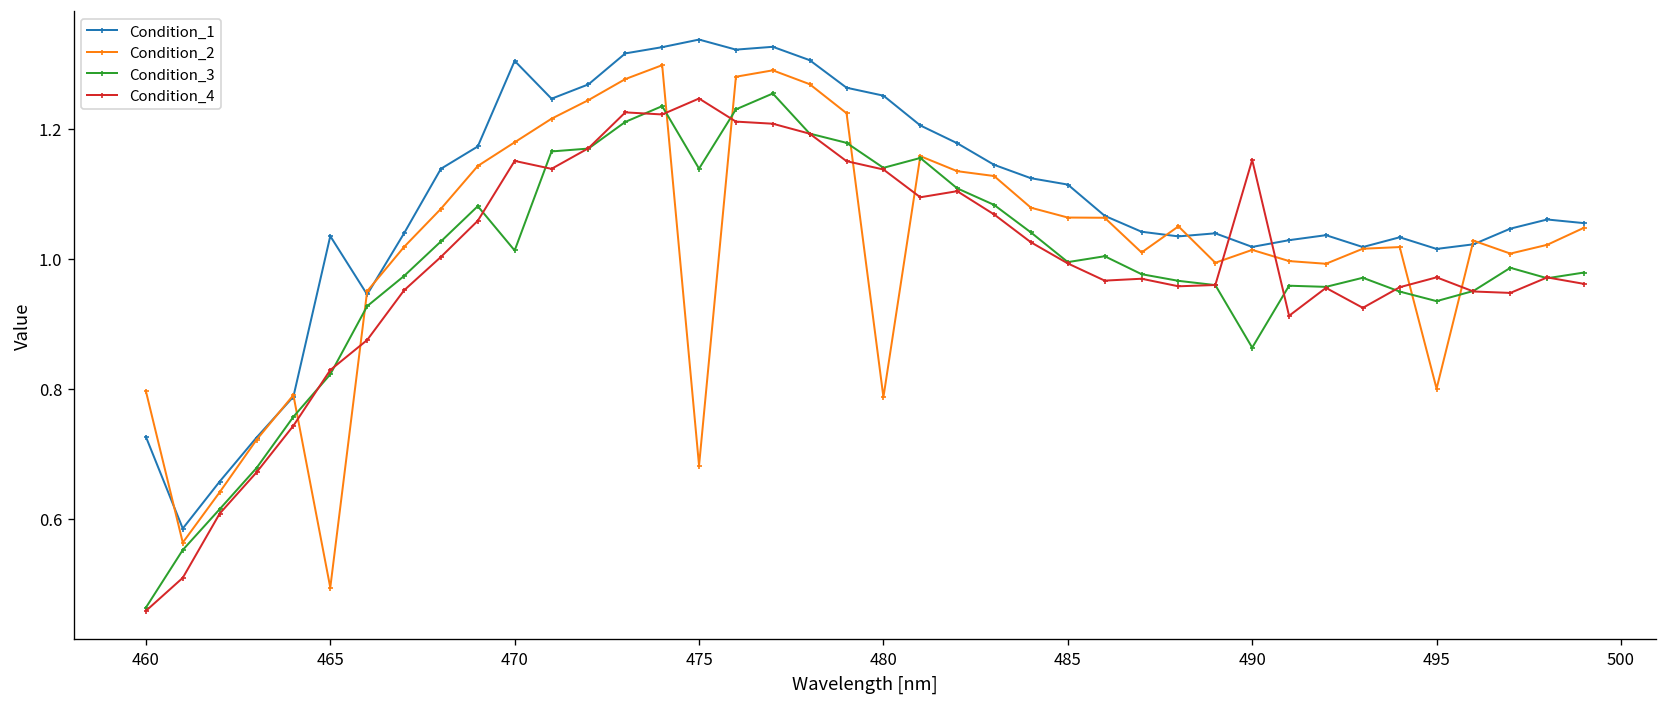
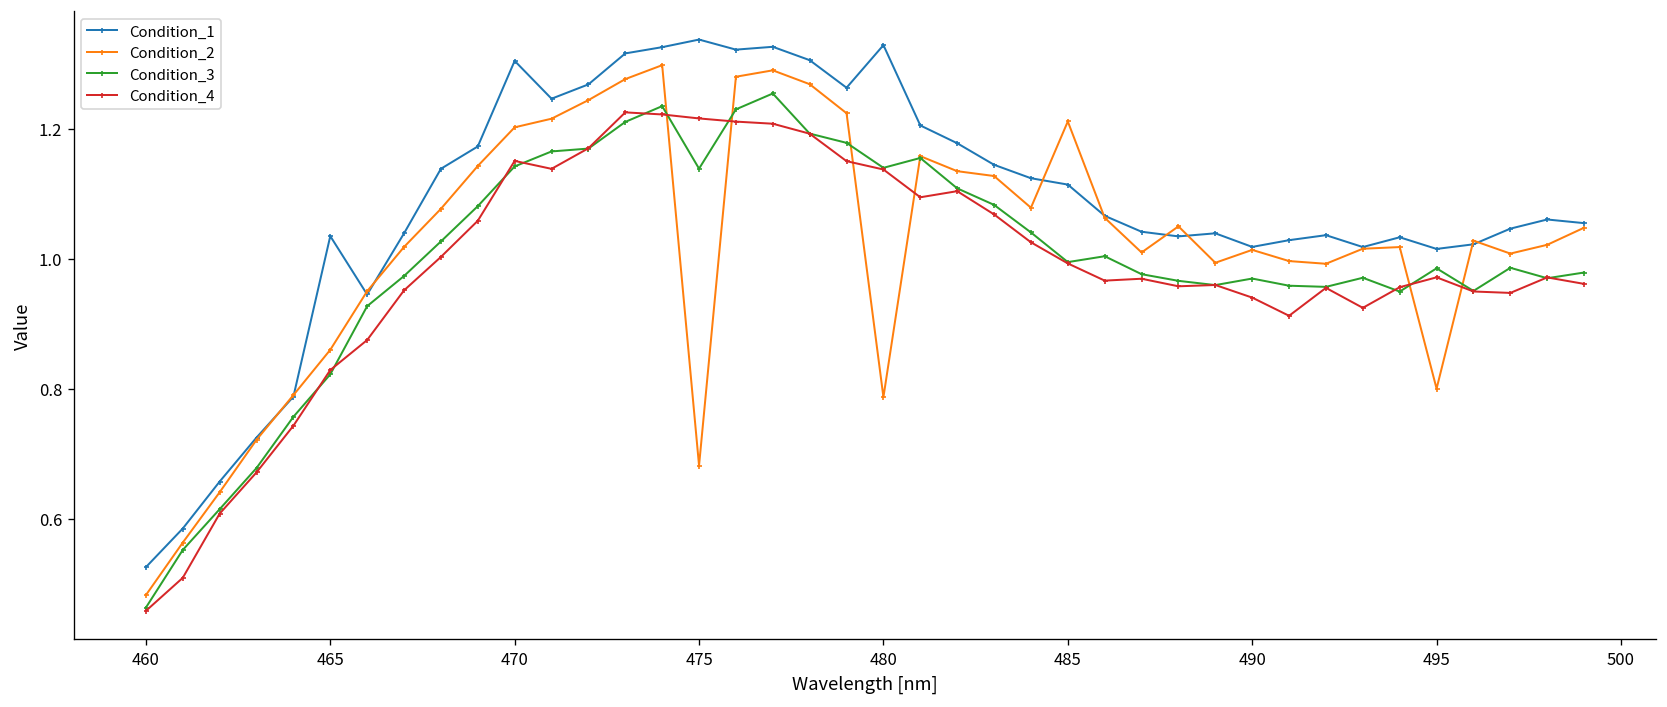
Condition_1, 460: 0.73 -> 0.53
Condition_2, 460: 0.80 -> 0.48
Condition_2, 465: 0.49 -> 0.86
Condition_2, 470: 1.18 -> 1.20
Condition_3, 470: 1.01 -> 1.14
Condition_4, 475: 1.25 -> 1.22
Condition_1, 480: 1.25 -> 1.33
Condition_2, 485: 1.06 -> 1.21
Condition_3, 490: 0.86 -> 0.97
Condition_4, 490: 1.15 -> 0.94
Condition_3, 495: 0.93 -> 0.99
